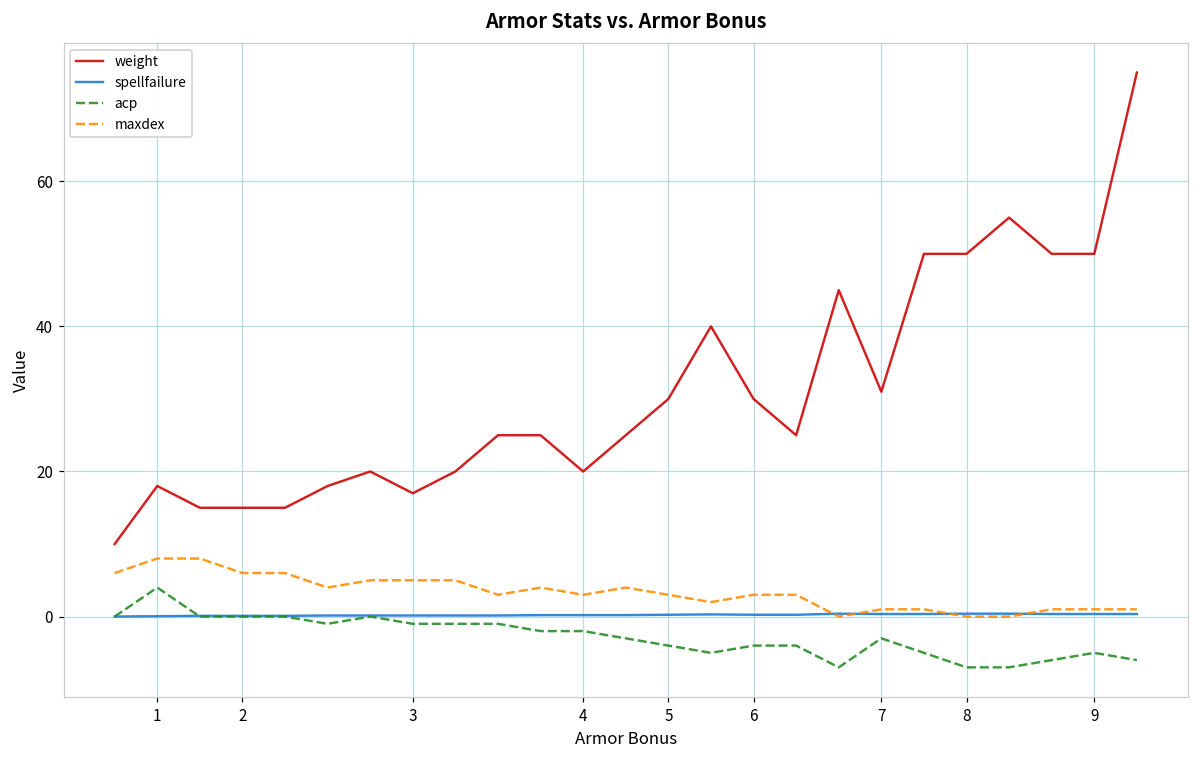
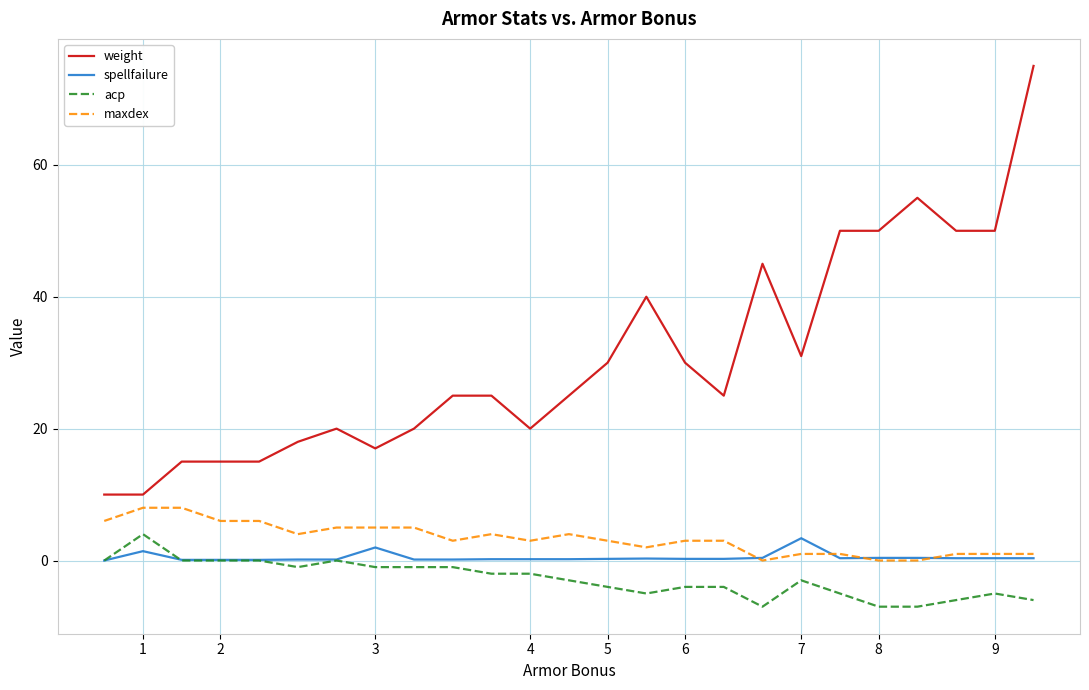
weight, 1: 18 -> 10
spellfailure, 1: 0 -> 1
spellfailure, 3: 0 -> 2
spellfailure, 7: 0 -> 3
